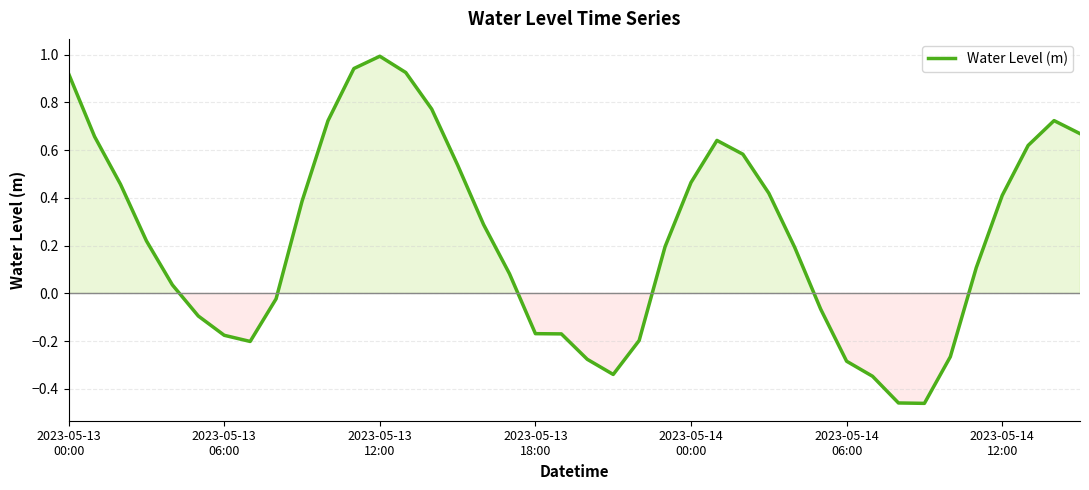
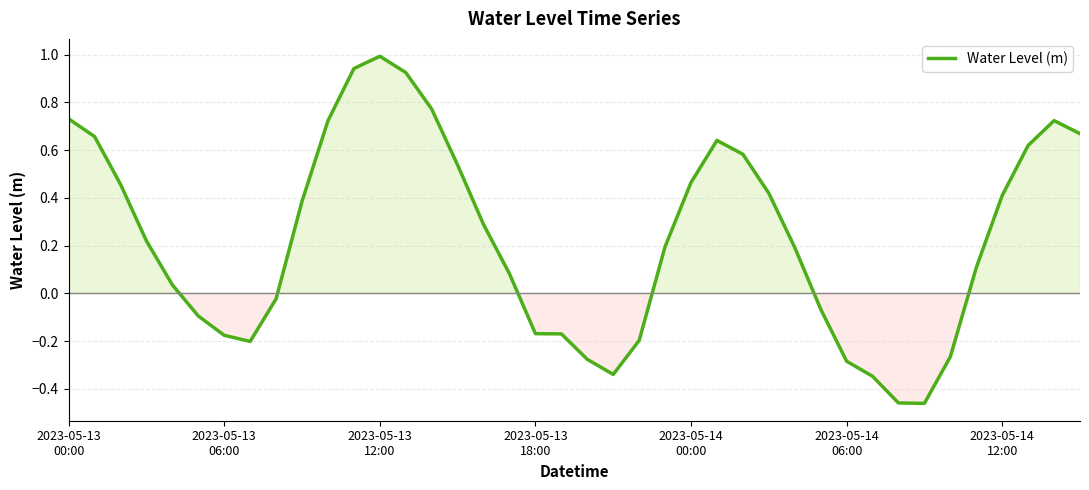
2023-05-13 00:00: 0.92 -> 0.73
